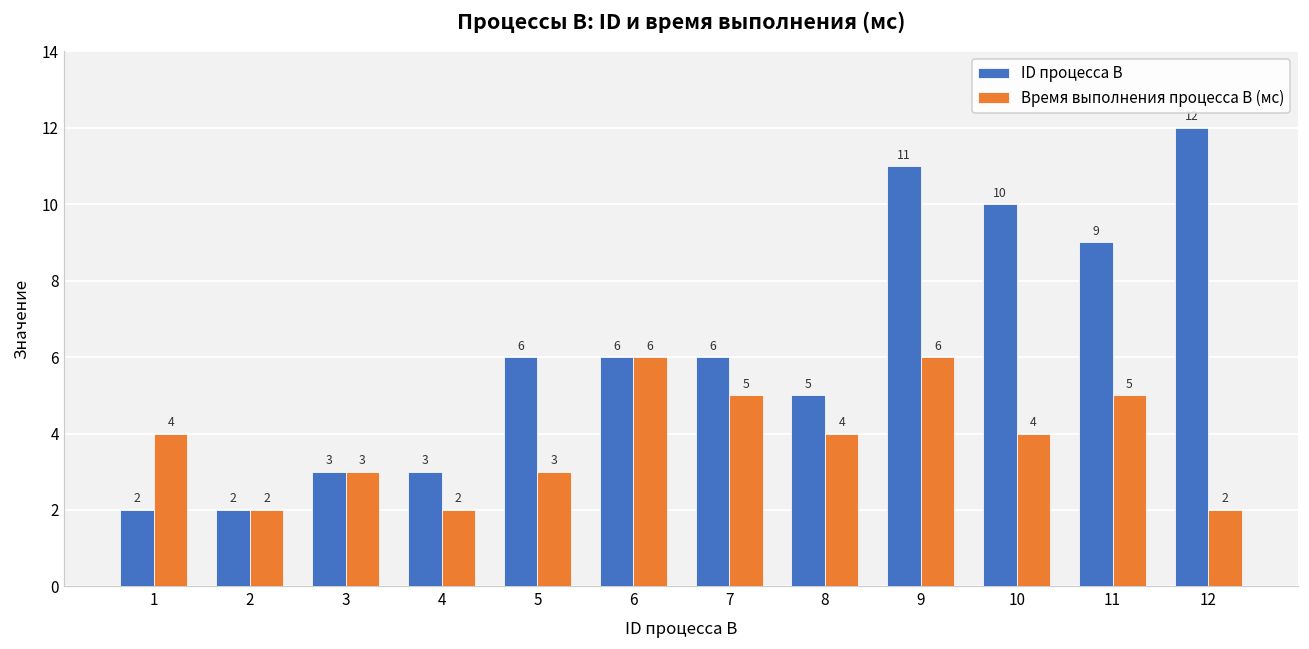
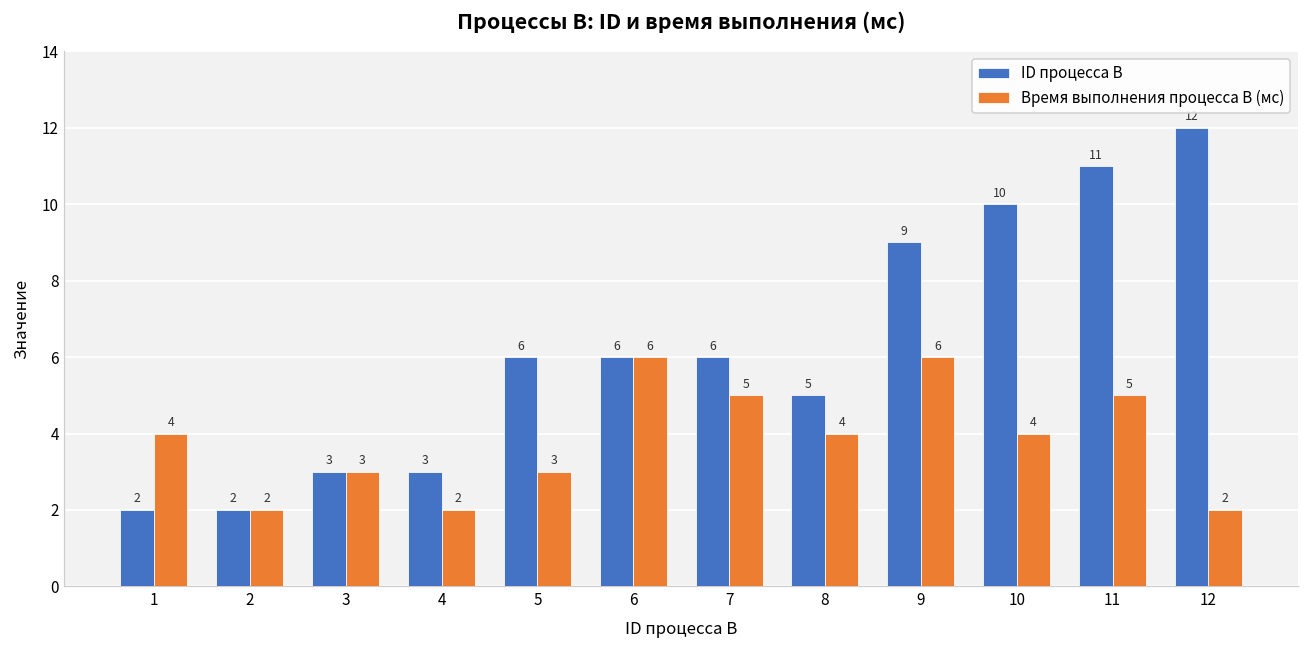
ID процесса B, 9: 11 -> 9
ID процесса B, 11: 9 -> 11
